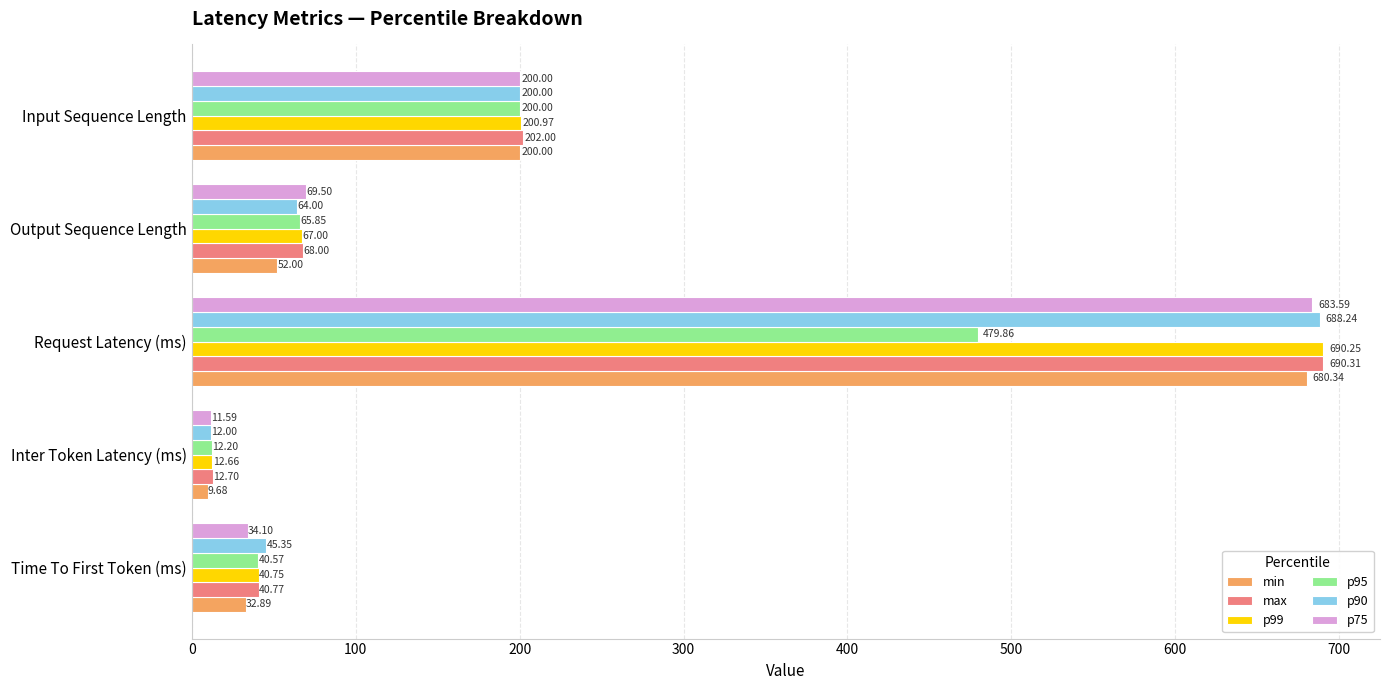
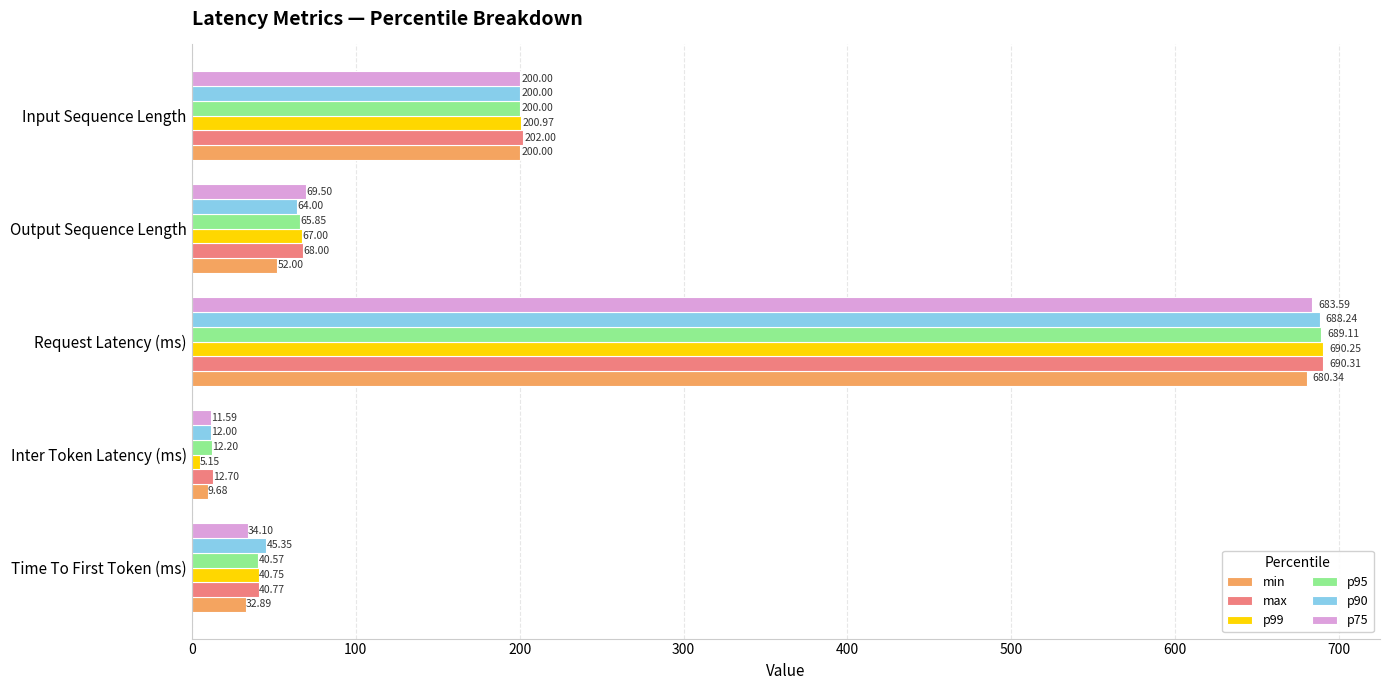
p95, Request Latency (ms): 479.86 -> 689.11
p99, Inter Token Latency (ms): 12.66 -> 5.15
